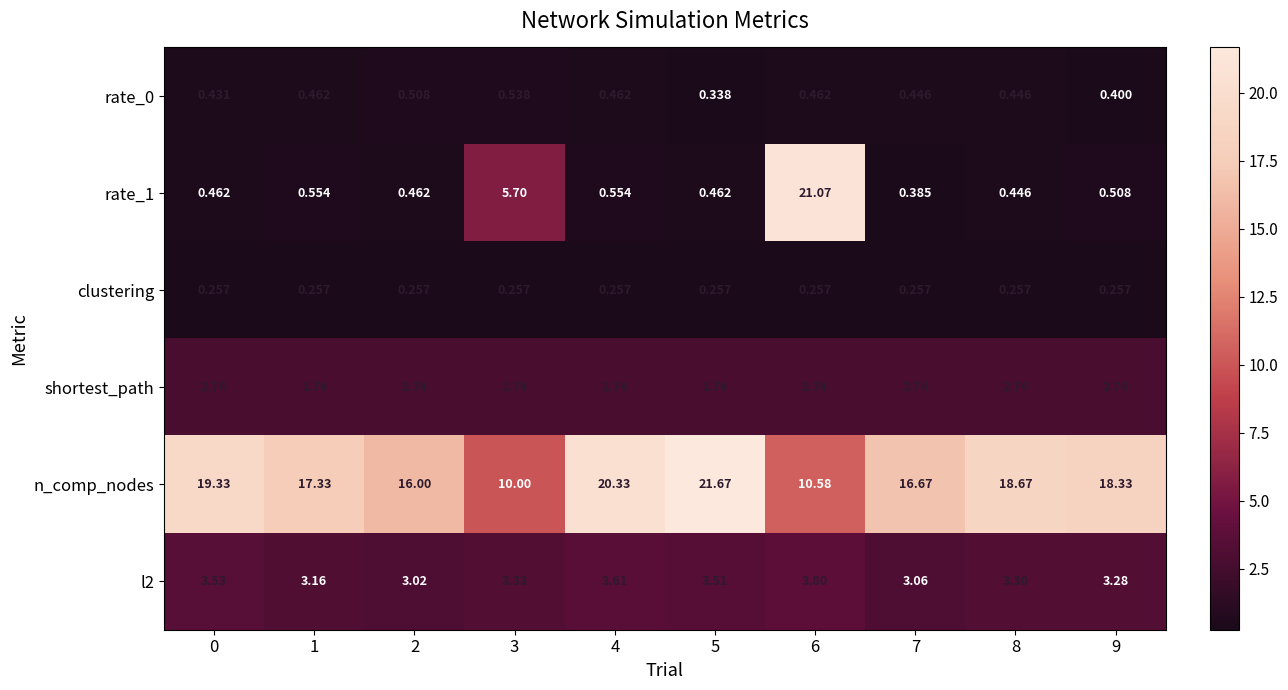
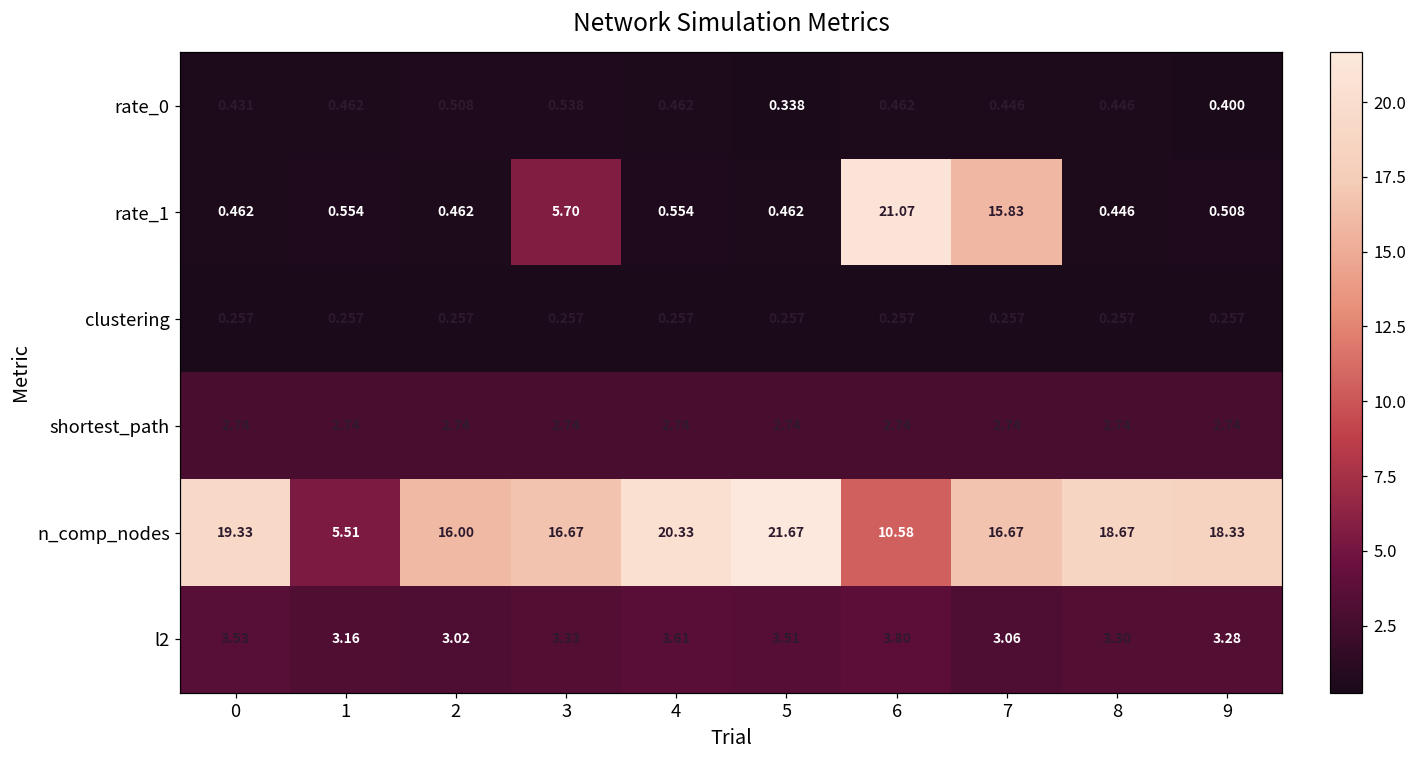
rate_1, 7: 0.385 -> 15.83
n_comp_nodes, 1: 17.33 -> 5.51
n_comp_nodes, 3: 10.00 -> 16.67
